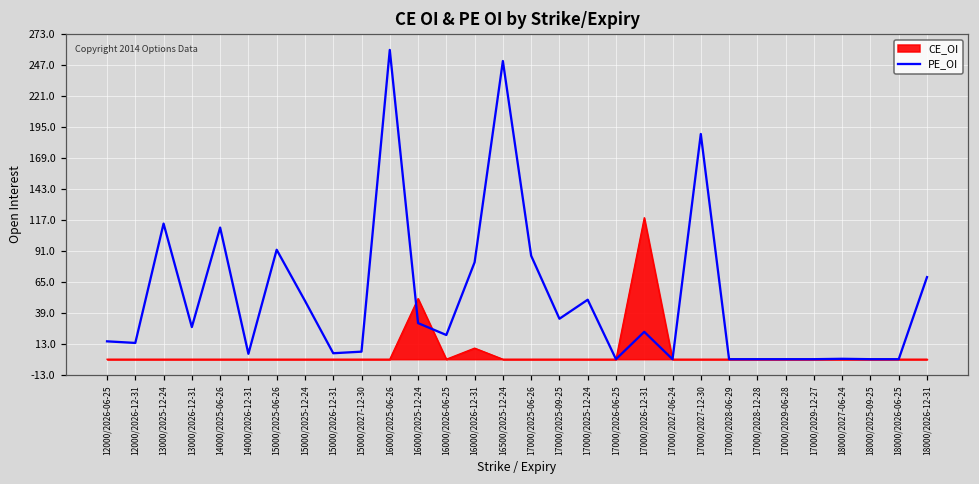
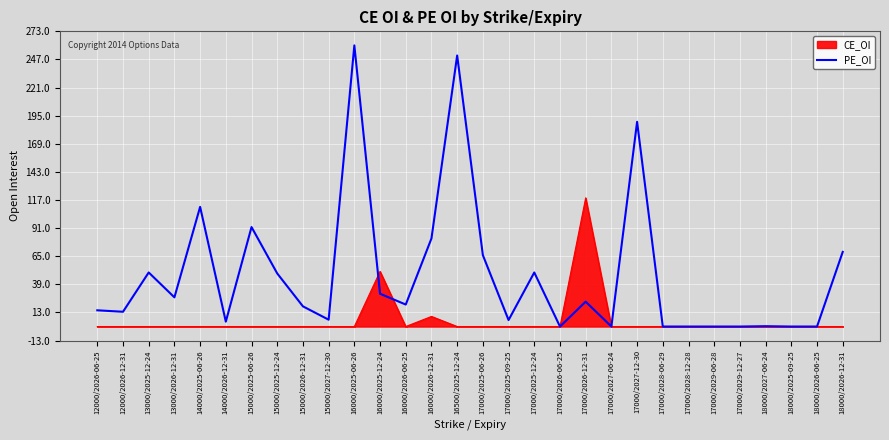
PE_OI, 13000/2025-12-24: 114 -> 50
PE_OI, 15000/2026-12-31: 5 -> 19
PE_OI, 17000/2025-06-26: 87 -> 66
PE_OI, 17000/2025-09-25: 34 -> 6
